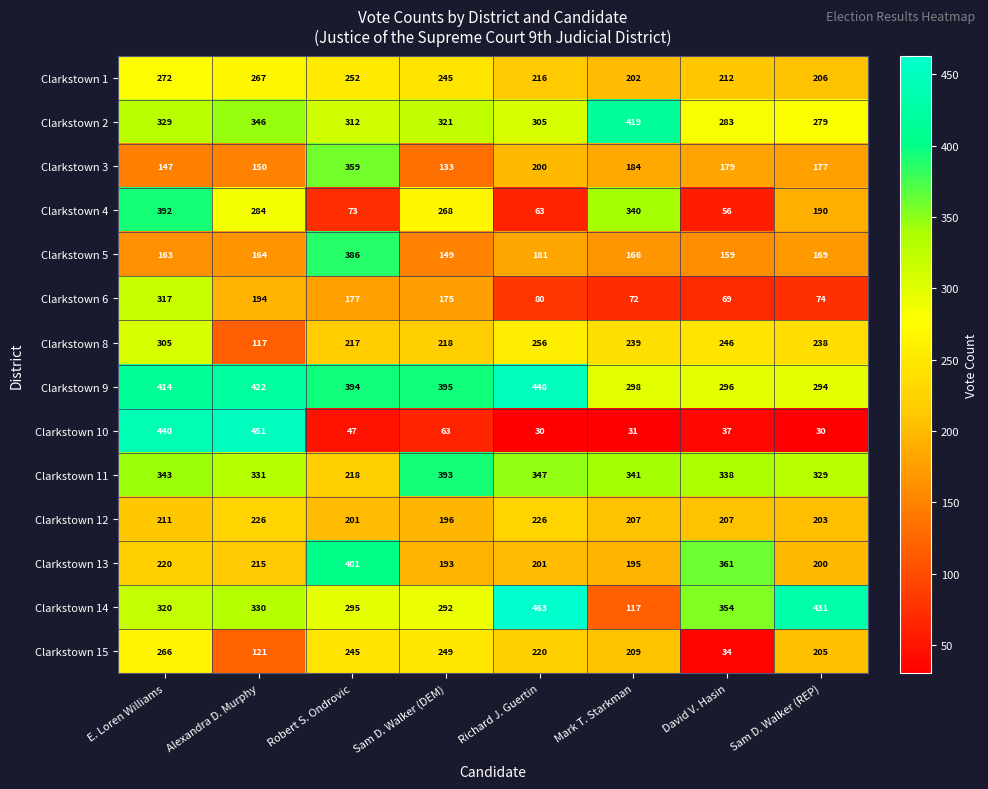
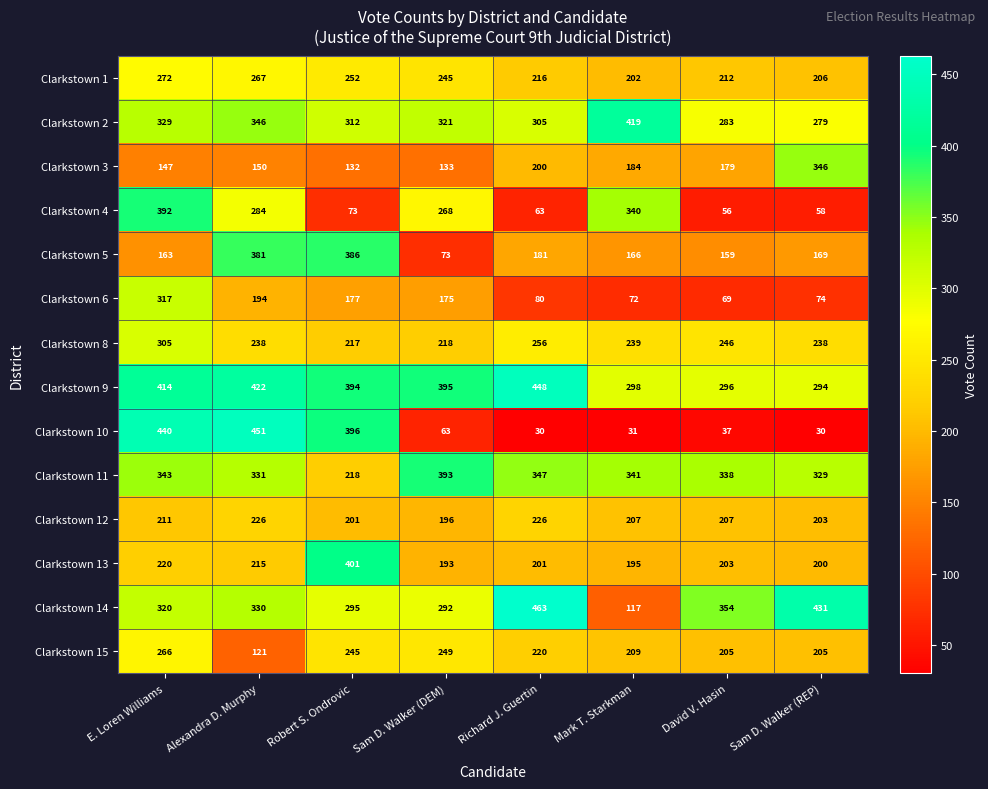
Clarkstown 3, Robert S. Ondrovic: 359 -> 132
Clarkstown 3, Sam D. Walker (REP): 177 -> 346
Clarkstown 4, Sam D. Walker (REP): 190 -> 58
Clarkstown 5, Alexandra D. Murphy: 164 -> 381
Clarkstown 5, Sam D. Walker (DEM): 149 -> 73
Clarkstown 8, Alexandra D. Murphy: 117 -> 238
Clarkstown 10, Robert S. Ondrovic: 47 -> 396
Clarkstown 13, David V. Hasin: 361 -> 203
Clarkstown 15, David V. Hasin: 34 -> 205
